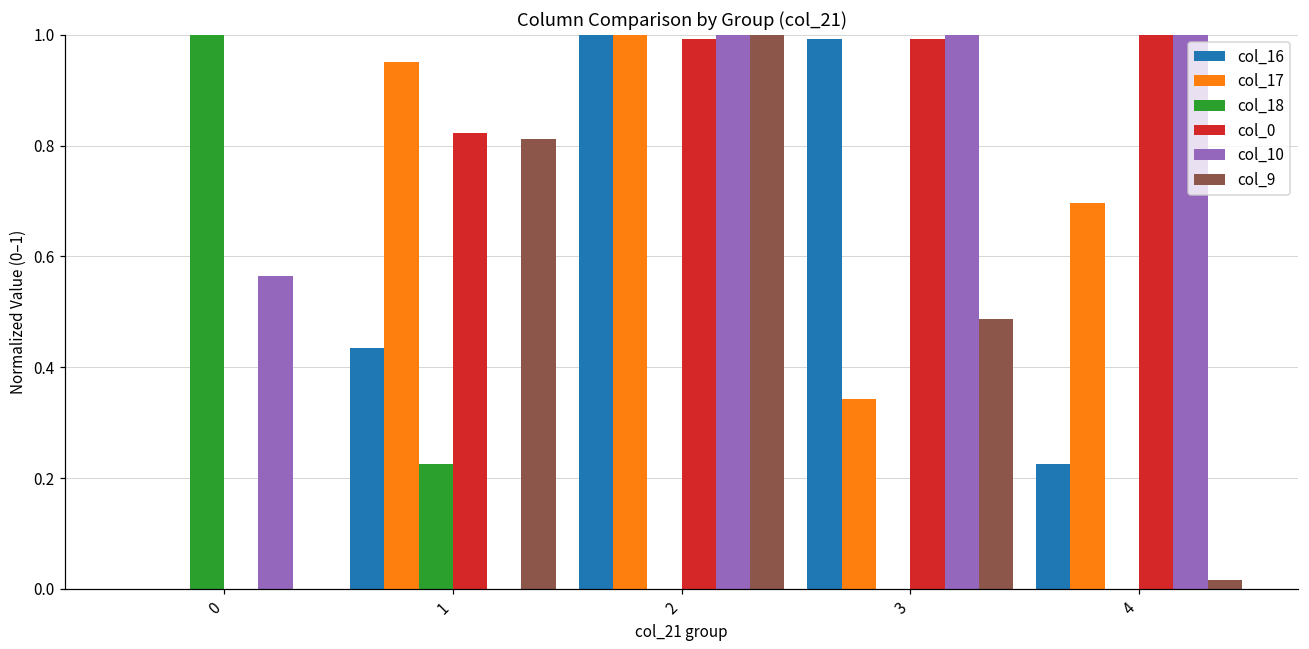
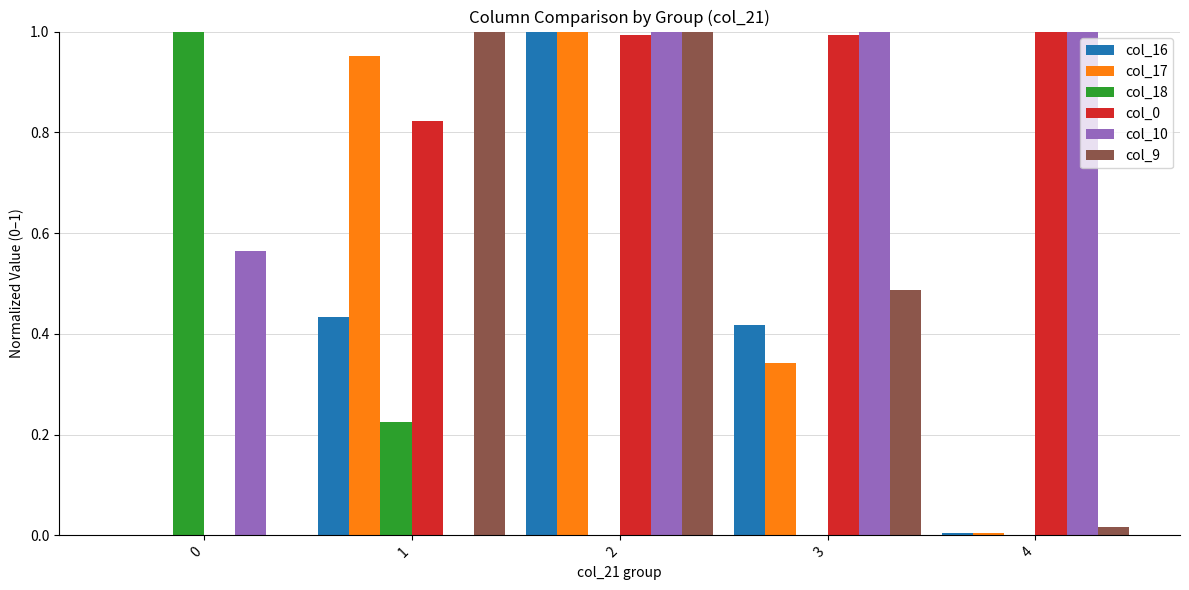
col_9, 1: 0.81 -> 1.00
col_16, 3: 0.99 -> 0.42
col_16, 4: 0.23 -> 0.00
col_17, 4: 0.70 -> 0.00
